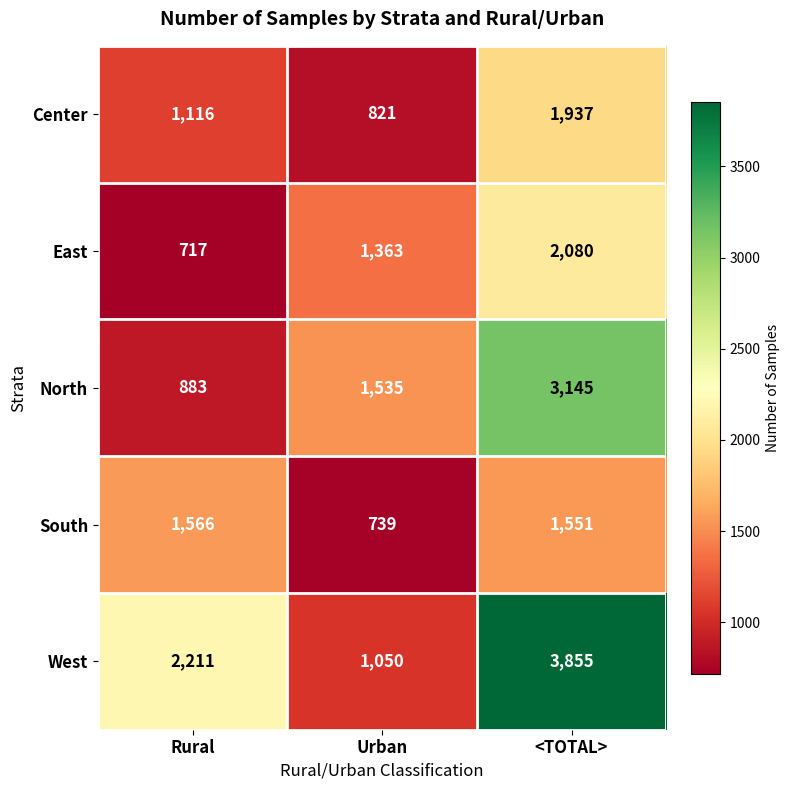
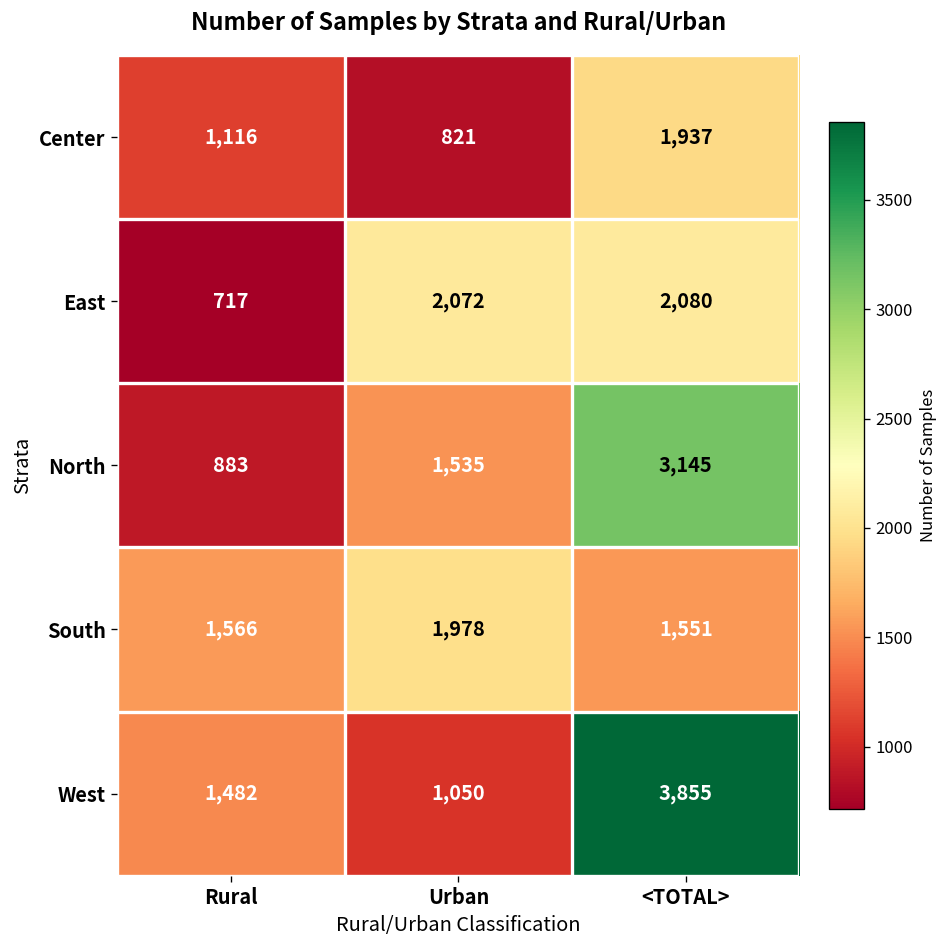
East, Urban: 1,363 -> 2,072
South, Urban: 739 -> 1,978
West, Rural: 2,211 -> 1,482
